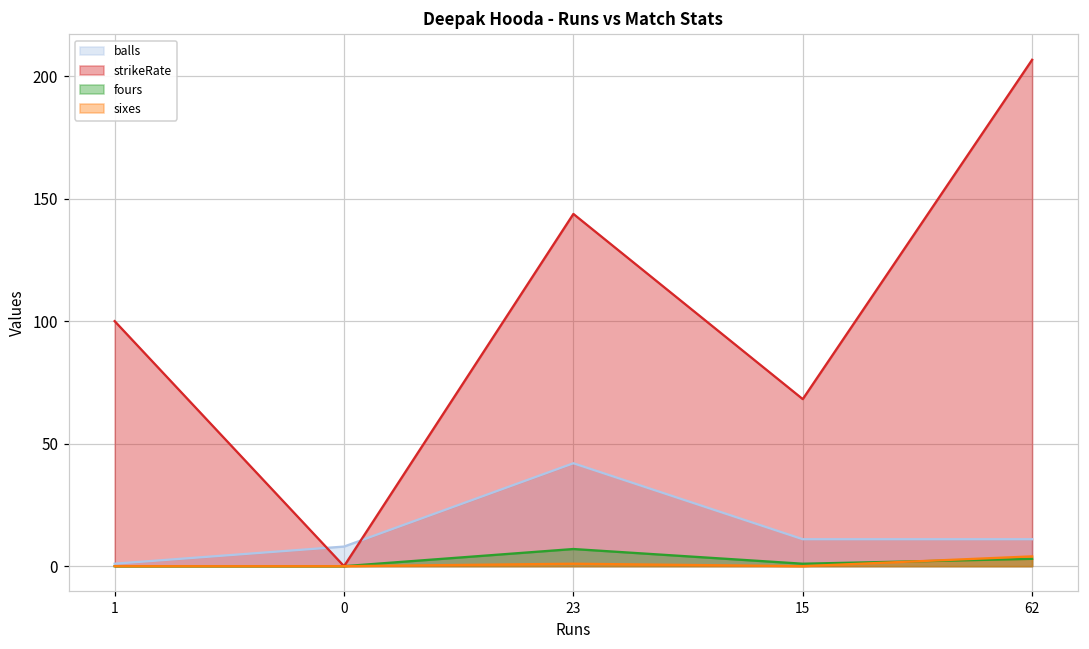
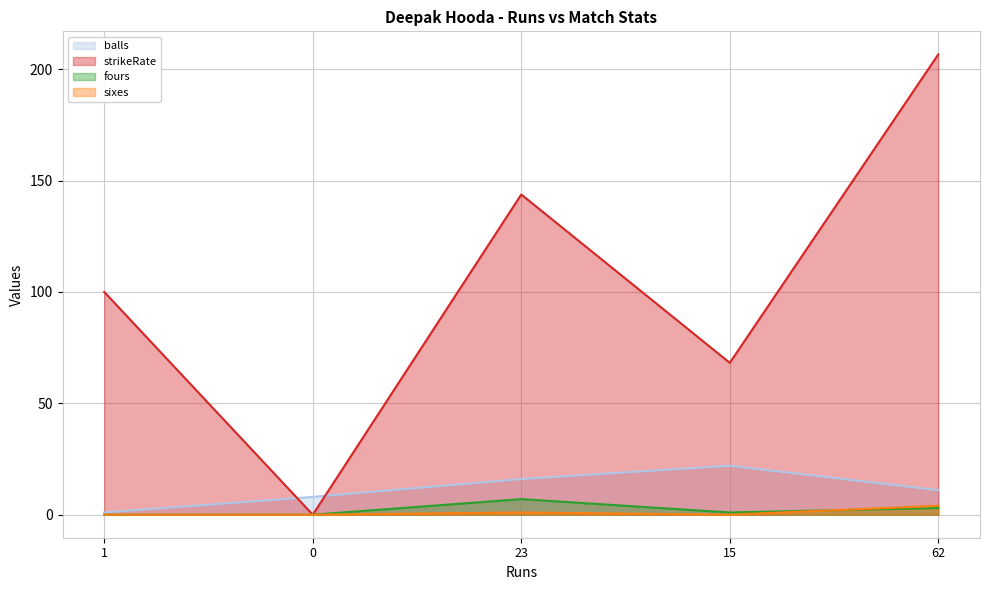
balls, 23: 42 -> 16
balls, 15: 11 -> 22
